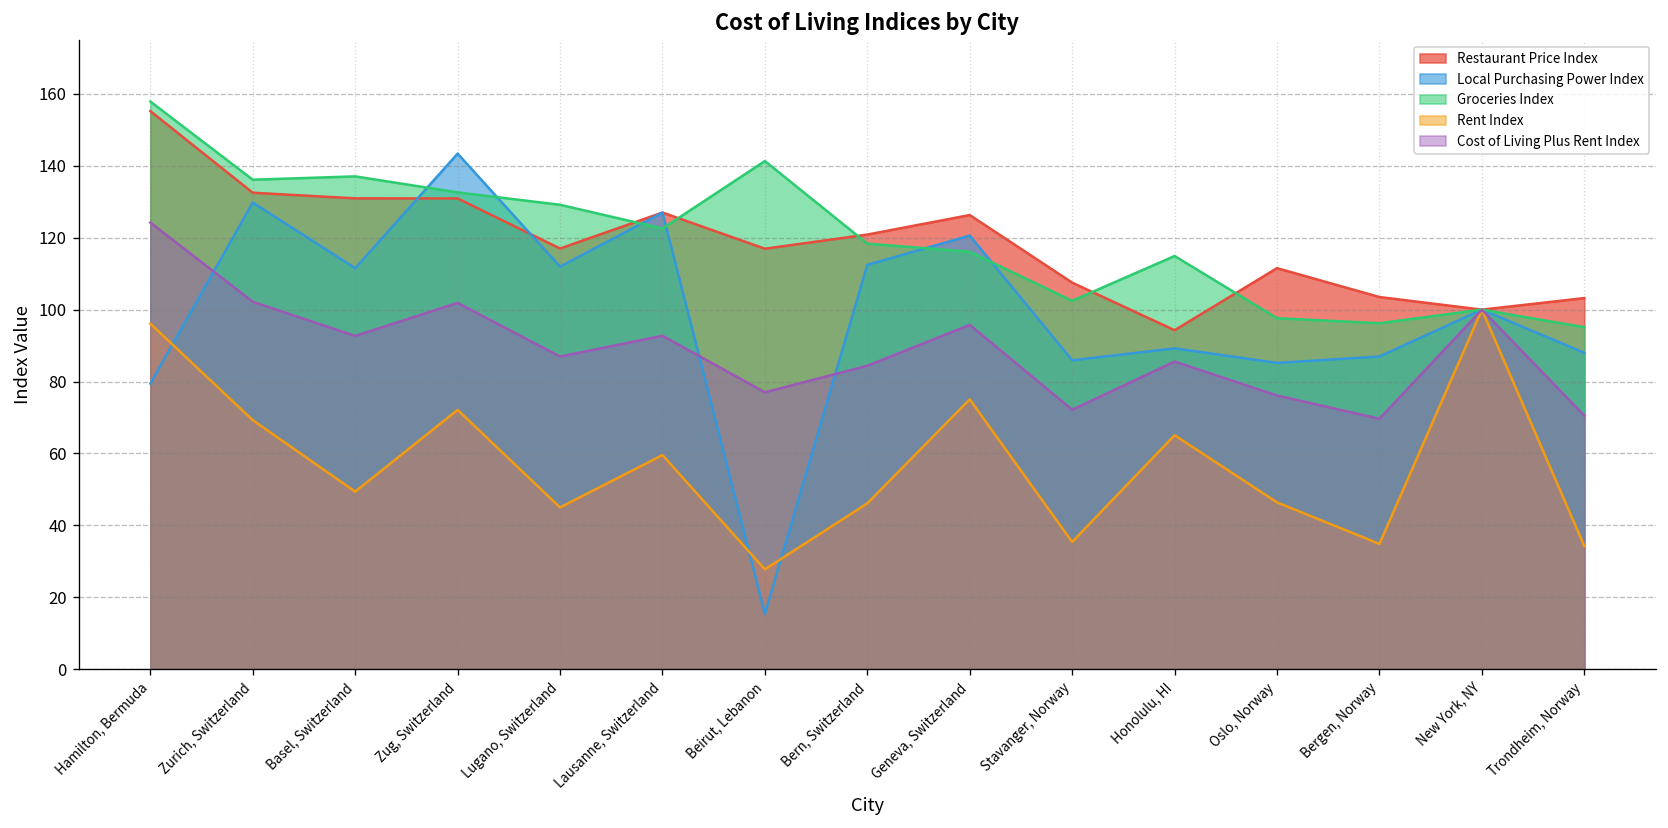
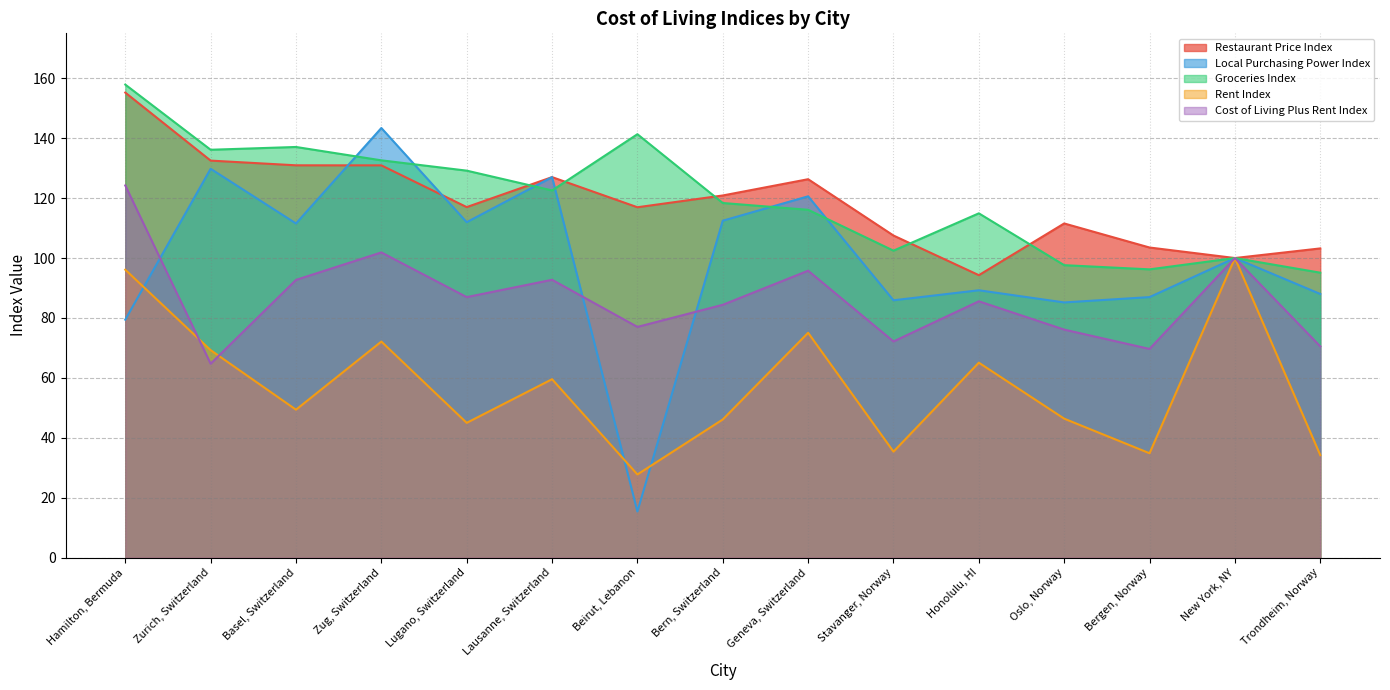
Cost of Living Plus Rent Index, Zurich, Switzerland: 102 -> 65
